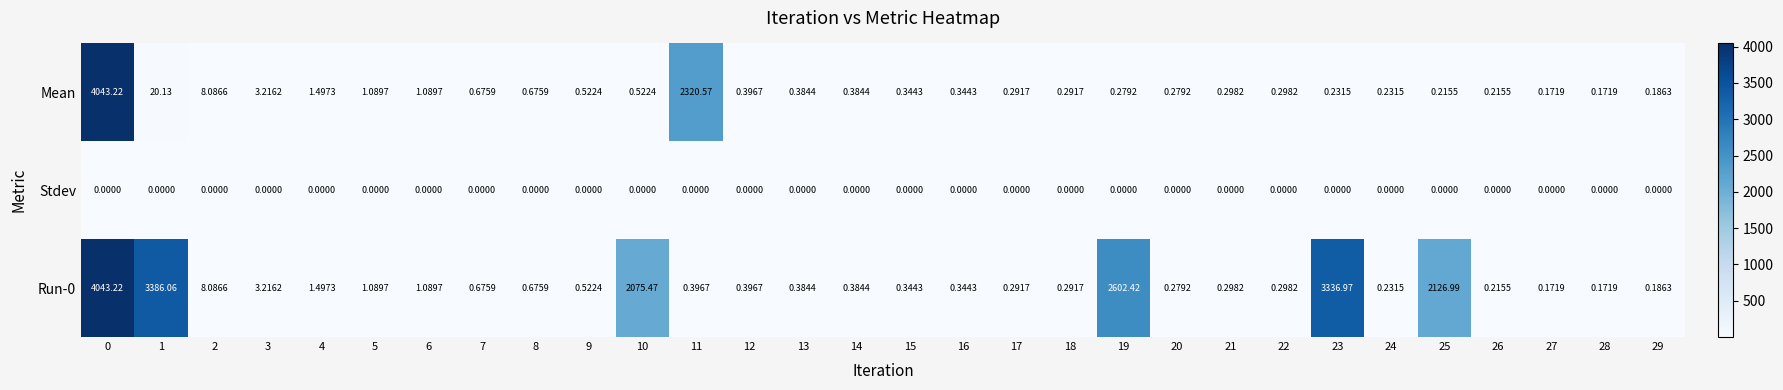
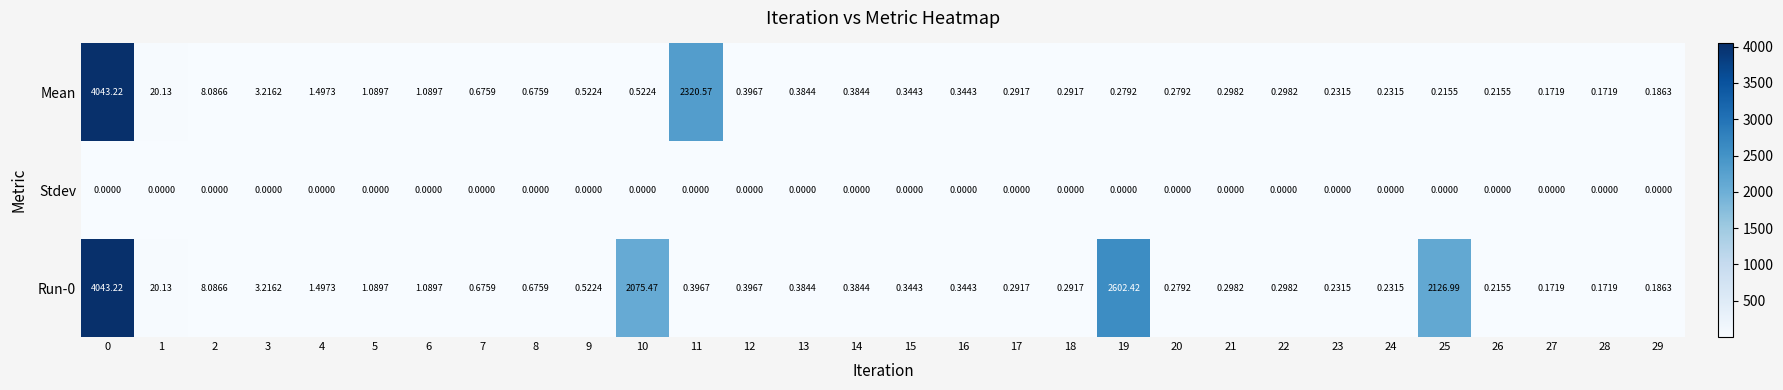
Run-0, 1: 3386.06 -> 20.13
Run-0, 23: 3336.97 -> 0.2315
